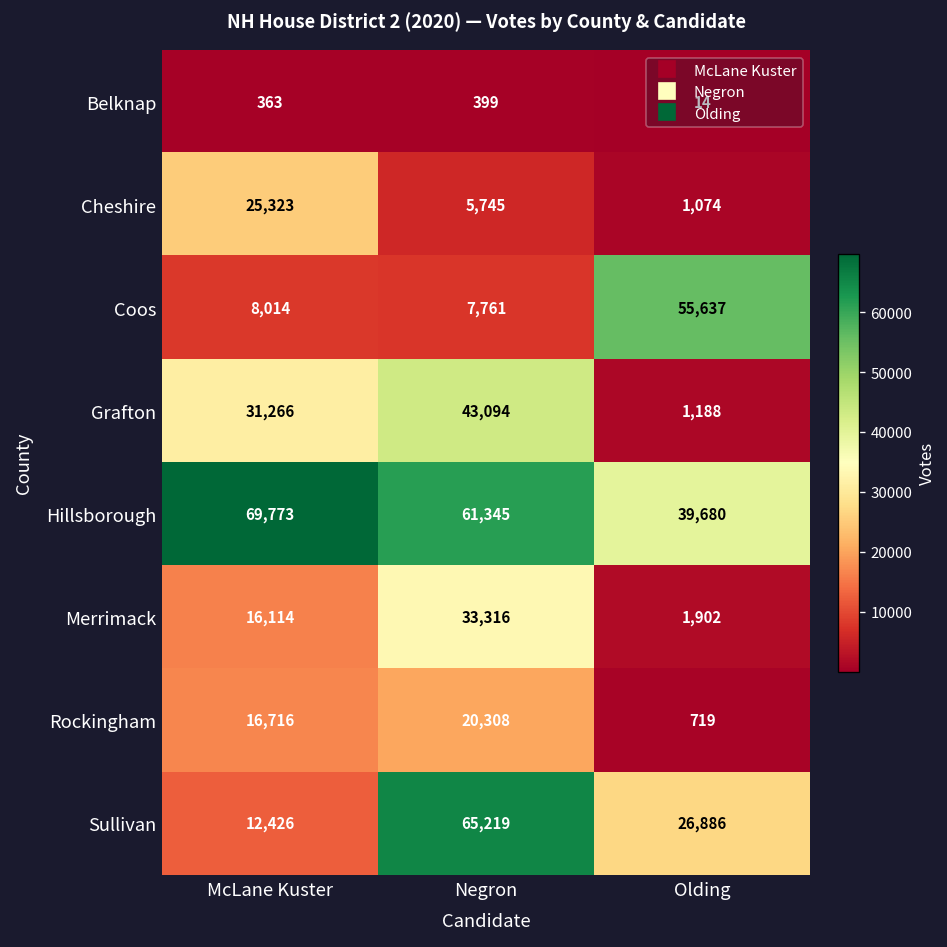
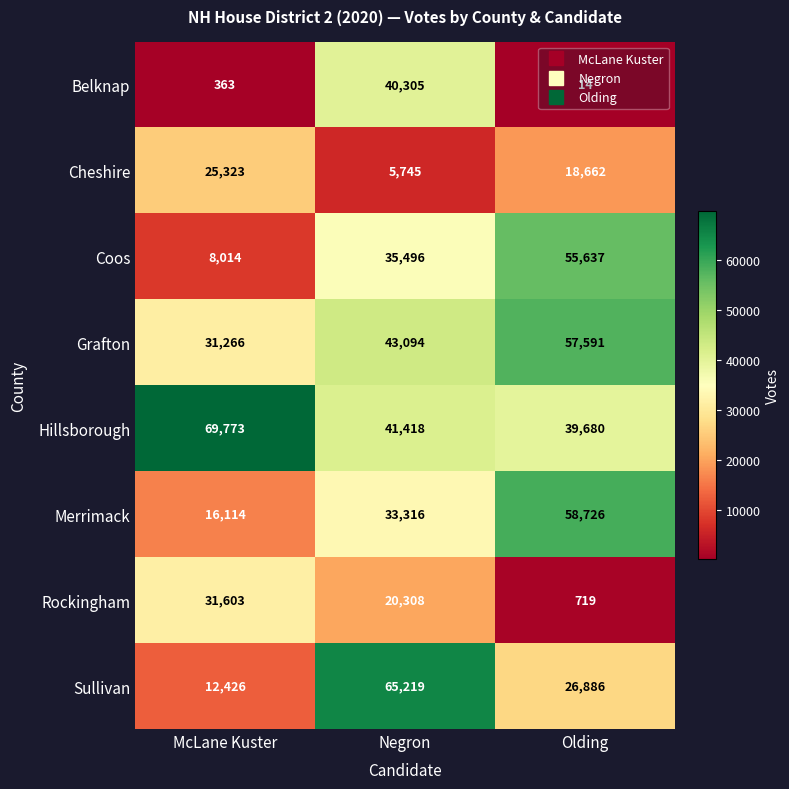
Belknap, Negron: 399 -> 40,305
Cheshire, Olding: 1,074 -> 18,662
Coos, Negron: 7,761 -> 35,496
Grafton, Olding: 1,188 -> 57,591
Hillsborough, Negron: 61,345 -> 41,418
Merrimack, Olding: 1,902 -> 58,726
Rockingham, McLane Kuster: 16,716 -> 31,603
